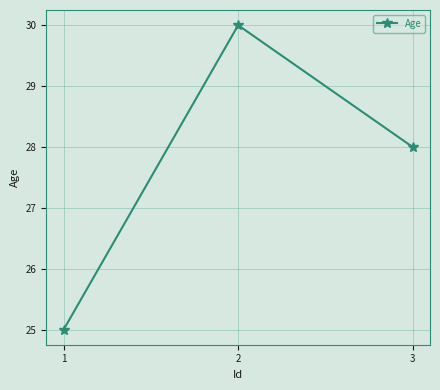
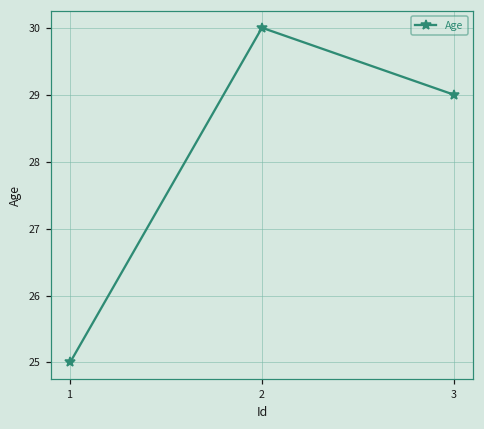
3: 28 -> 29
